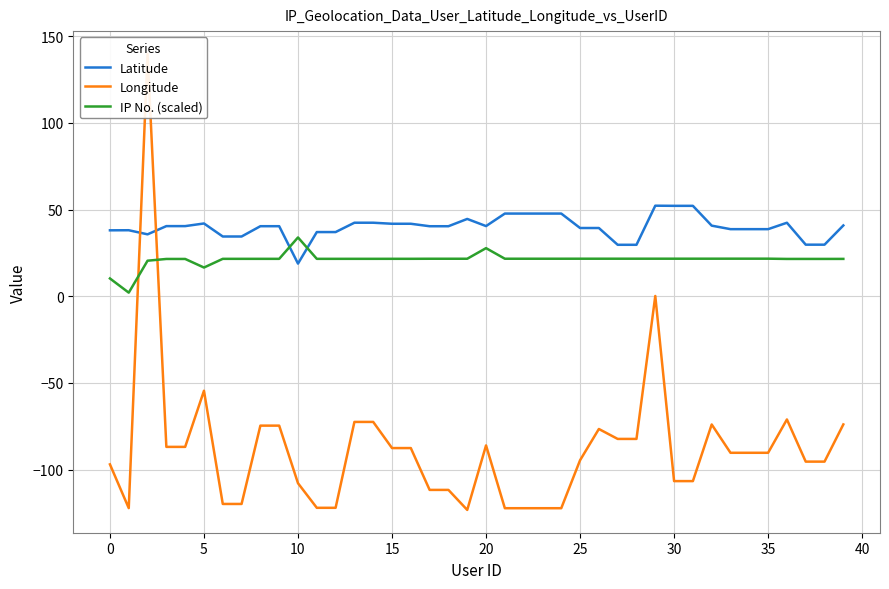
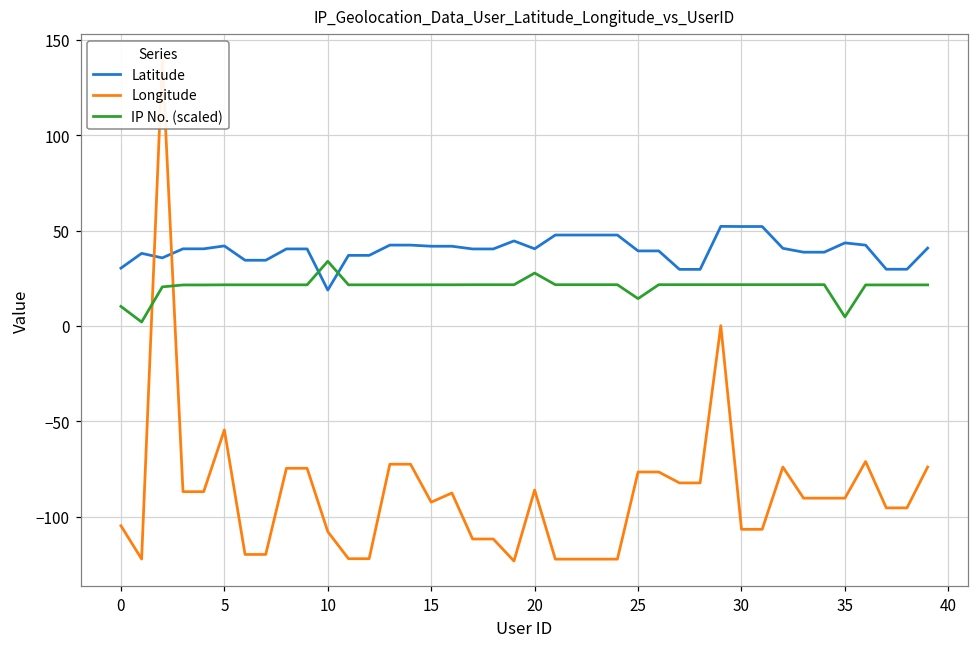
Latitude, 0: 38 -> 30
Longitude, 0: -97 -> -105
IP No. (scaled), 5: 17 -> 22
Longitude, 15: -88 -> -92
Longitude, 25: -95 -> -77
IP No. (scaled), 25: 22 -> 14
Latitude, 35: 39 -> 44
IP No. (scaled), 35: 22 -> 5
